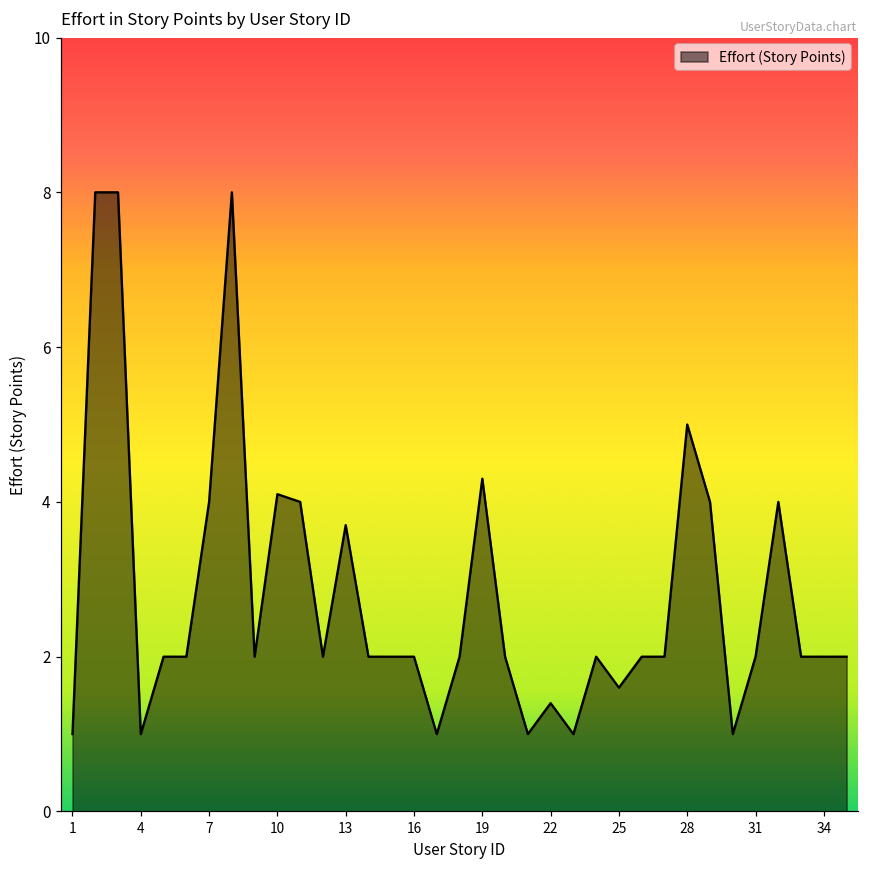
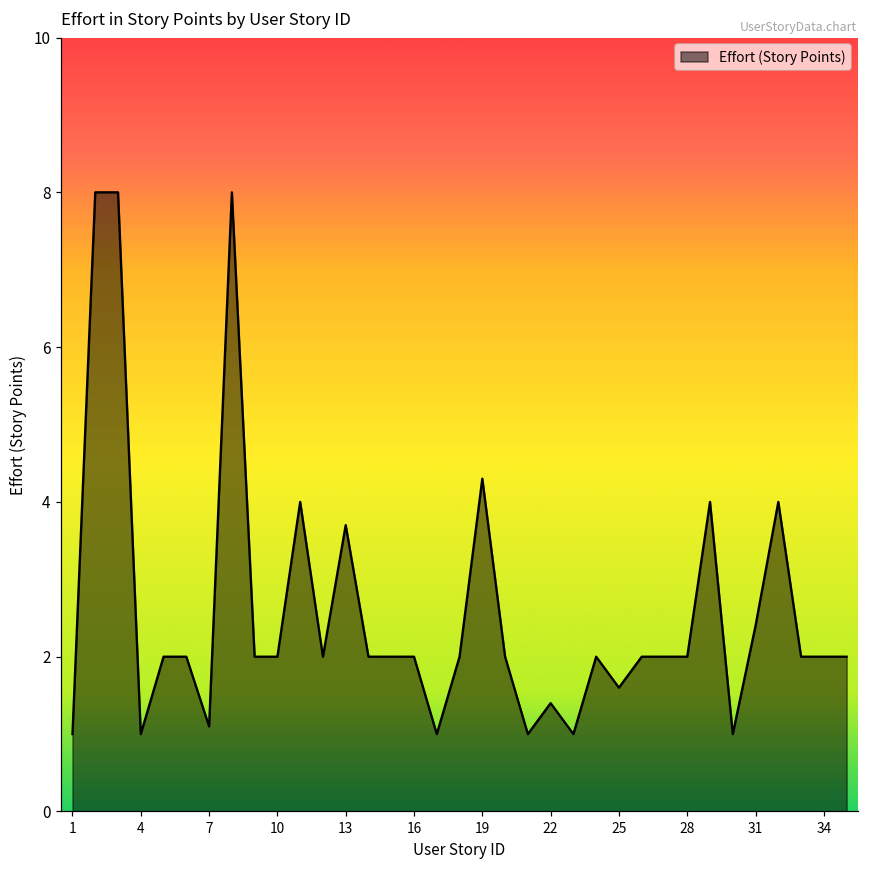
7: 4.0 -> 1.1
10: 4.1 -> 2.0
28: 5 -> 2
31: 2.0 -> 2.4
